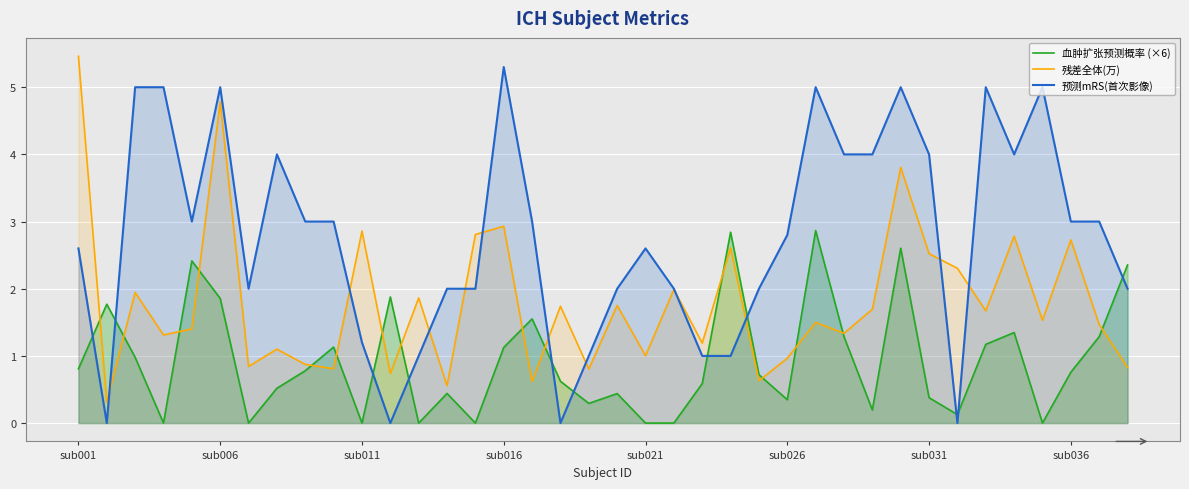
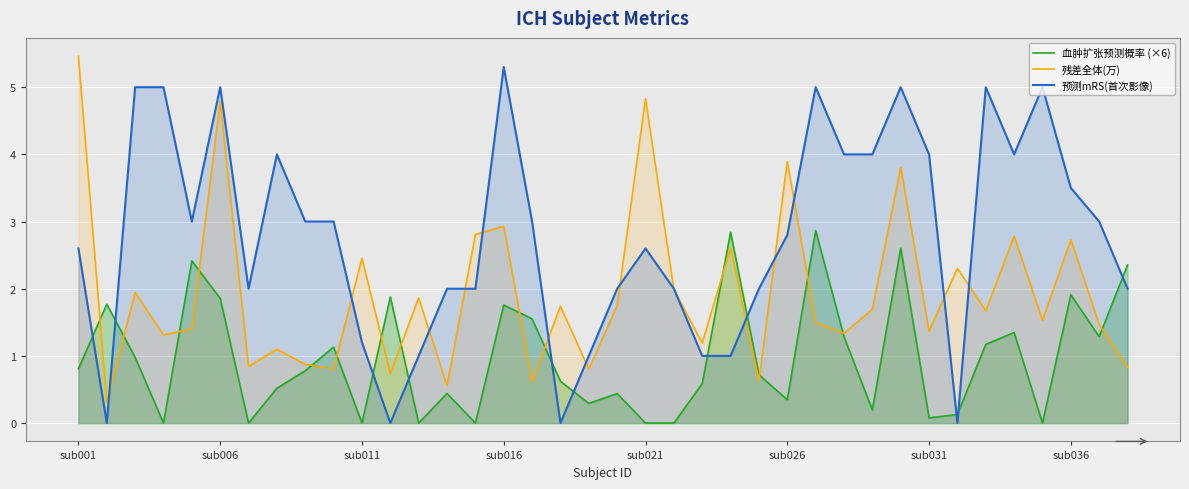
残差全体(万), sub011: 2.9 -> 2.5
血肿扩张预测概率 (×6), sub016: 1.1 -> 1.8
残差全体(万), sub021: 1.0 -> 4.8
残差全体(万), sub026: 1.0 -> 3.9
血肿扩张预测概率 (×6), sub031: 0.4 -> 0.1
残差全体(万), sub031: 2.5 -> 1.4
血肿扩张预测概率 (×6), sub036: 0.8 -> 1.9
预测mRS(首次影像), sub036: 3.0 -> 3.5
